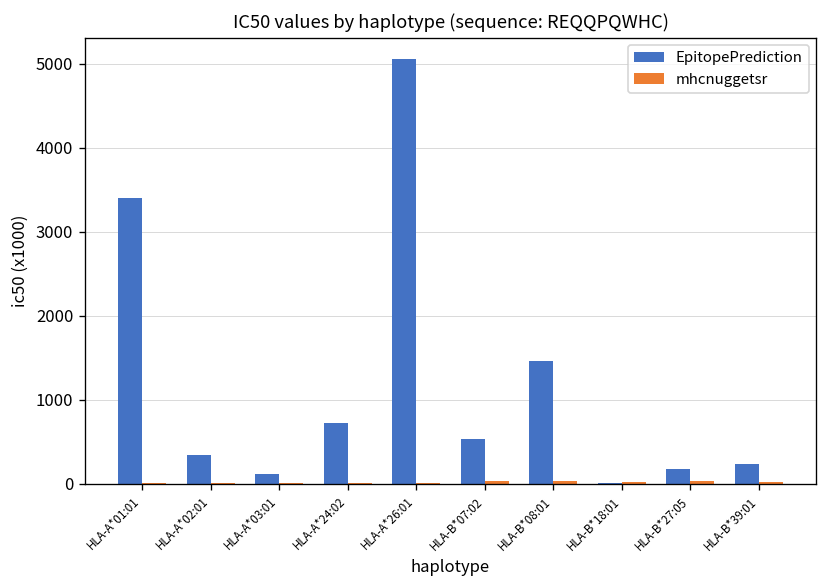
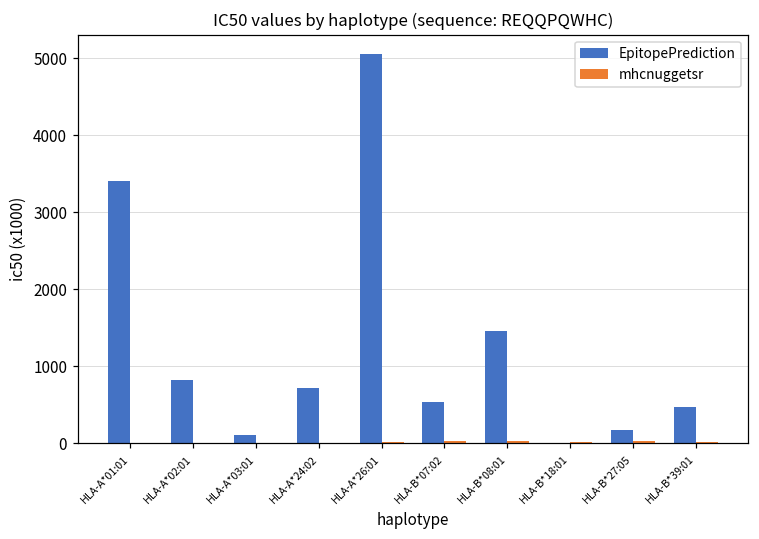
EpitopePrediction, HLA-A*02:01: 300 -> 800
EpitopePrediction, HLA-B*39:01: 200 -> 500
